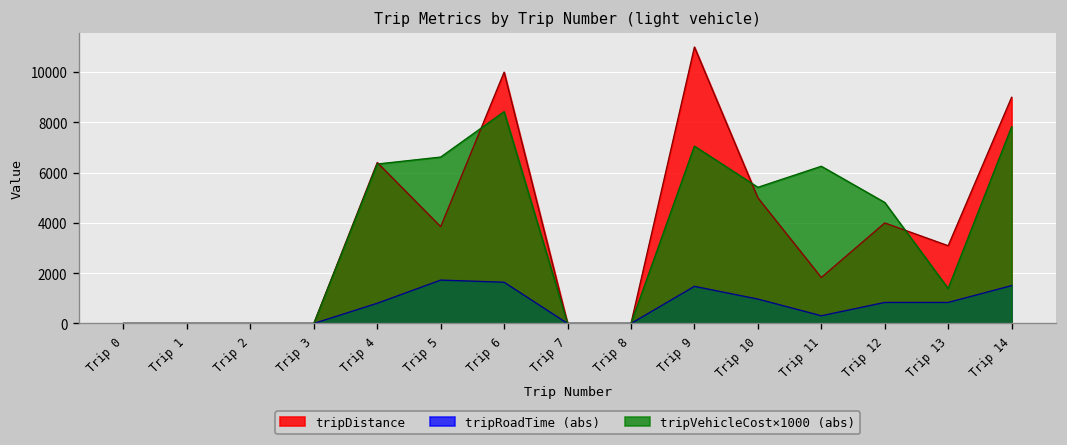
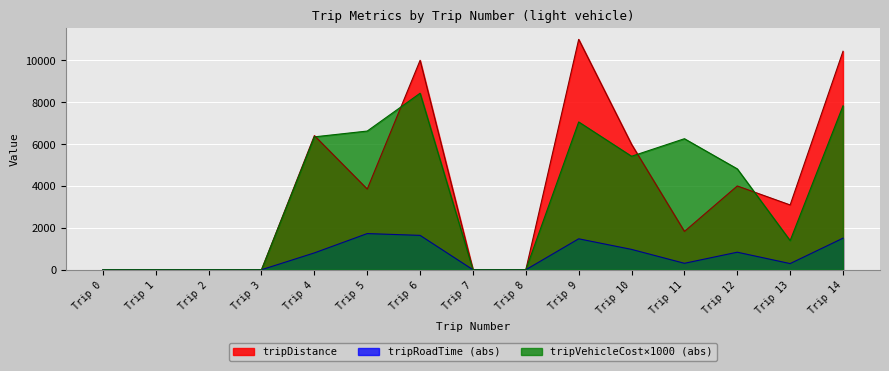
tripDistance, Trip 10: 5000 -> 6000
tripRoadTime (abs), Trip 13: 800 -> 300
tripDistance, Trip 14: 9000 -> 10400
